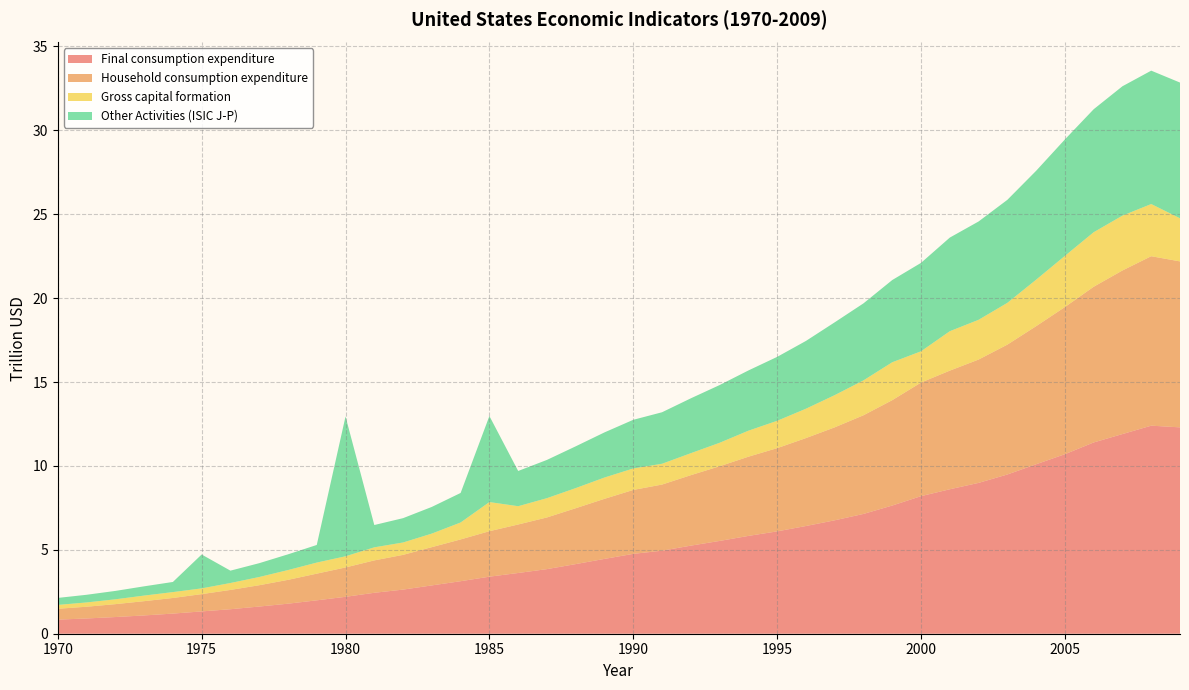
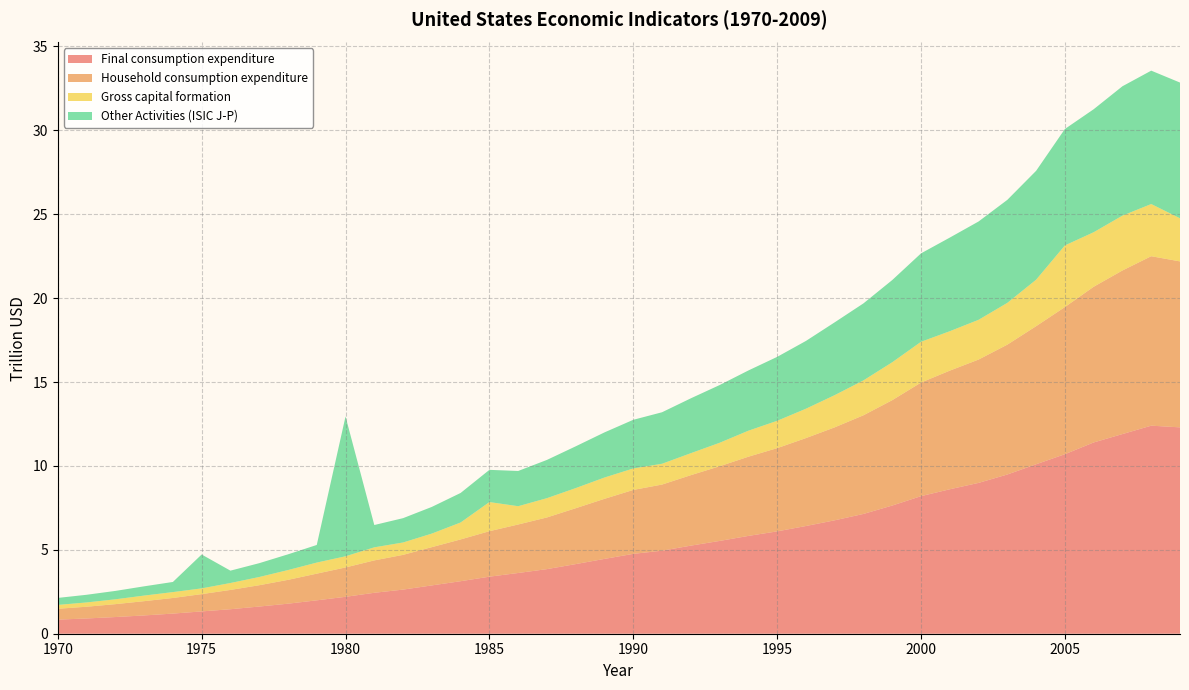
Other Activities (ISIC J-P), 1985: 5.1 -> 1.9
Gross capital formation, 2000: 1.9 -> 2.4
Gross capital formation, 2005: 3.1 -> 3.7
